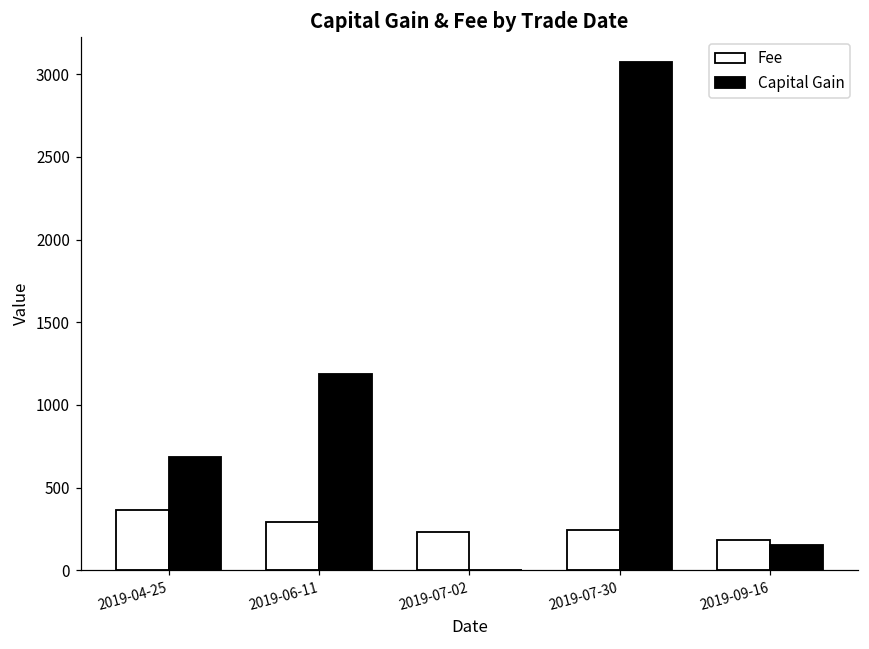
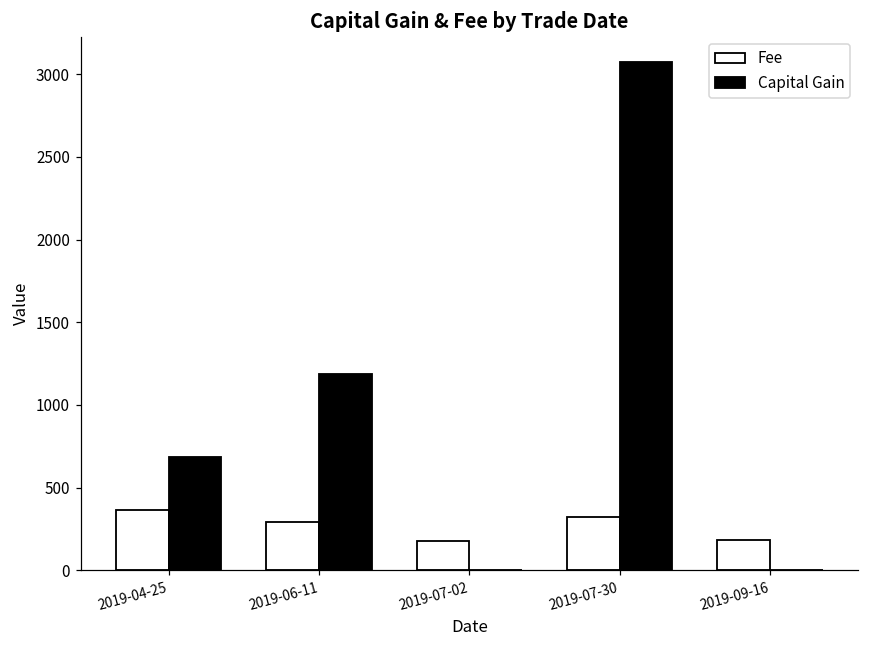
Fee, 2019-07-02: 230 -> 180
Fee, 2019-07-30: 250 -> 330
Capital Gain, 2019-09-16: 150 -> 0
